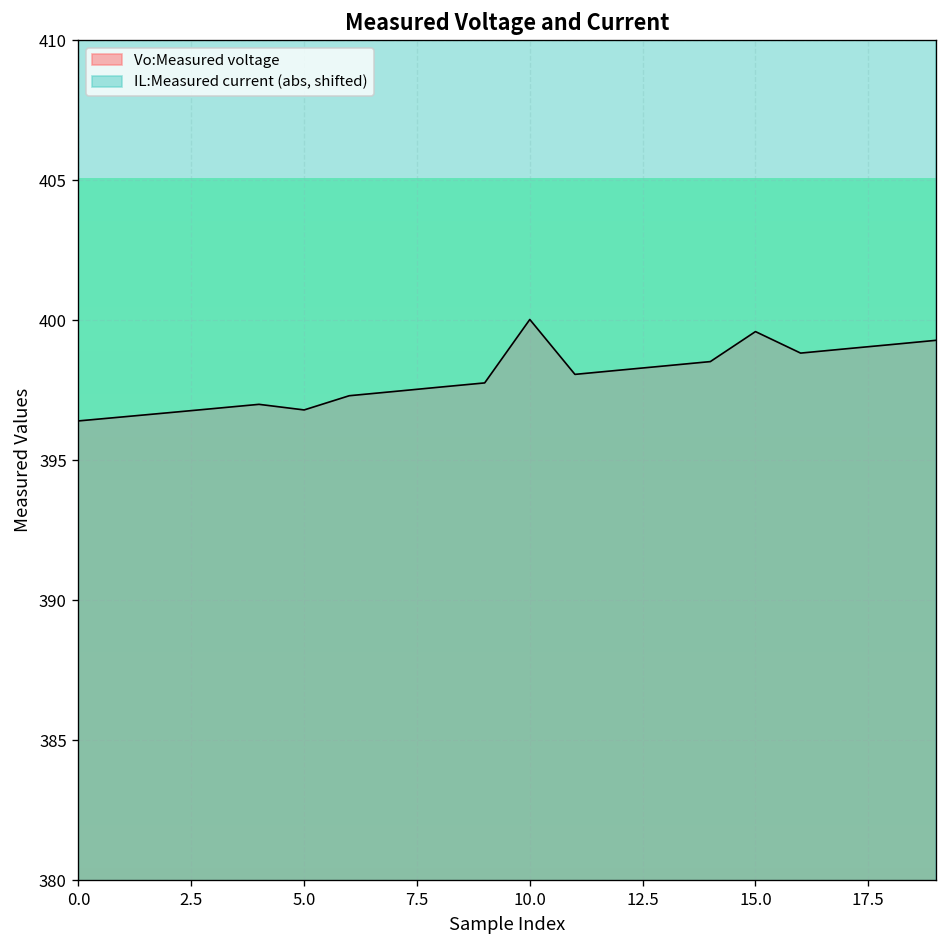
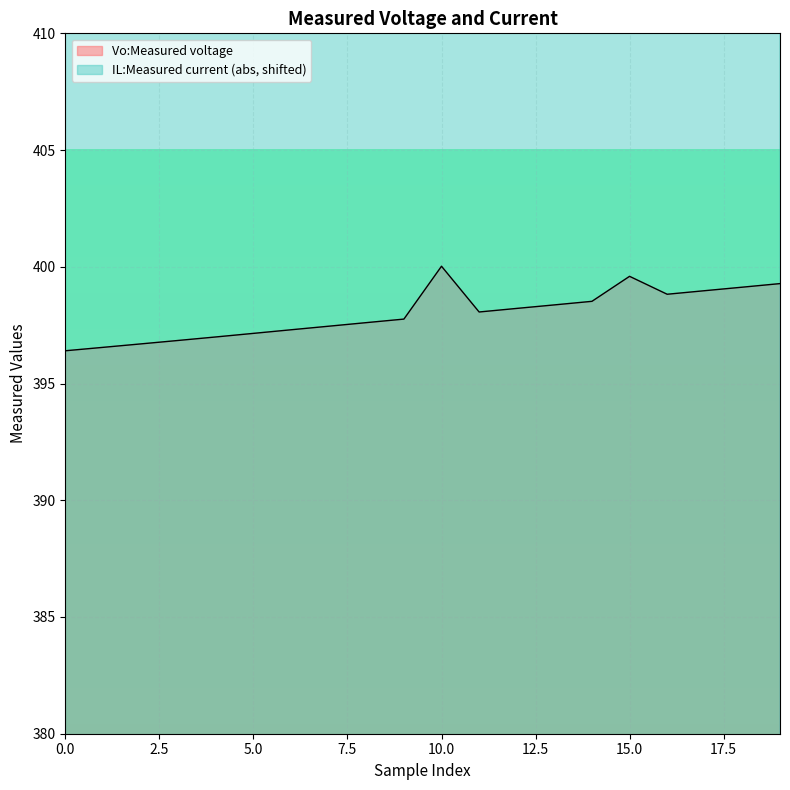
Vo:Measured voltage, 5.0: 396.8 -> 397.1
